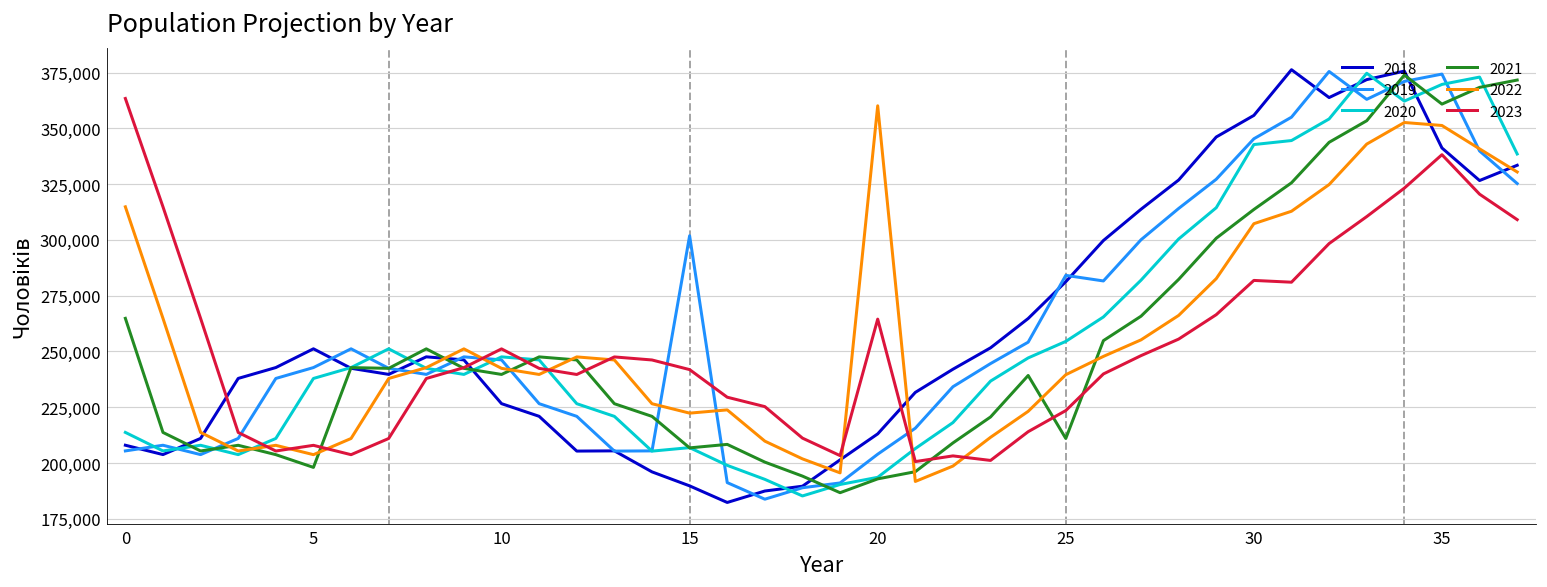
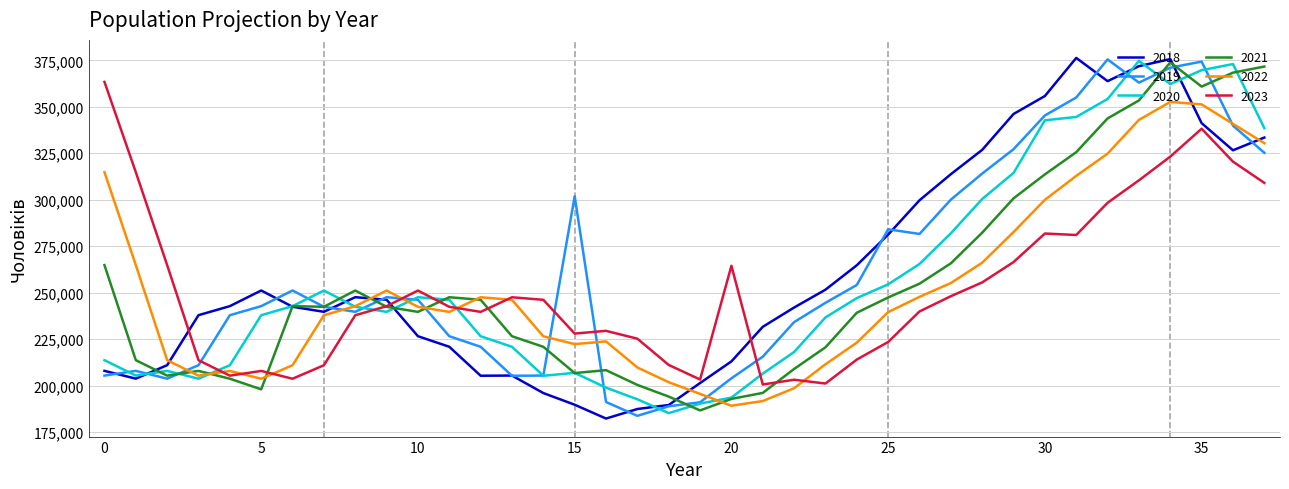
2023, 15: 242,000 -> 228,000
2022, 20: 360,000 -> 189,000
2021, 25: 211,000 -> 247,000
2022, 30: 307,000 -> 300,000
